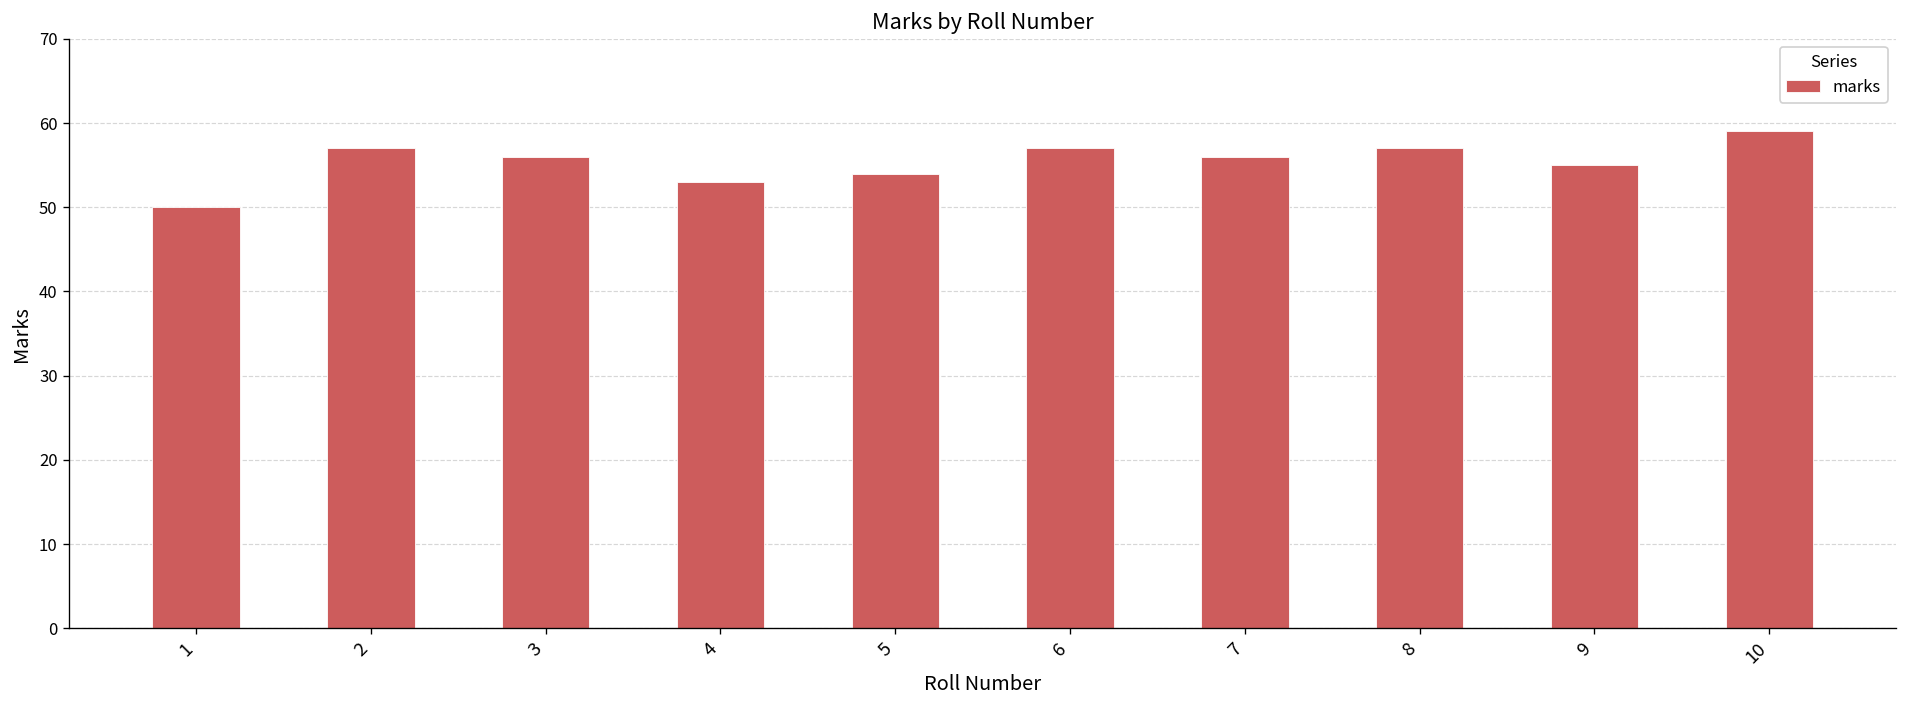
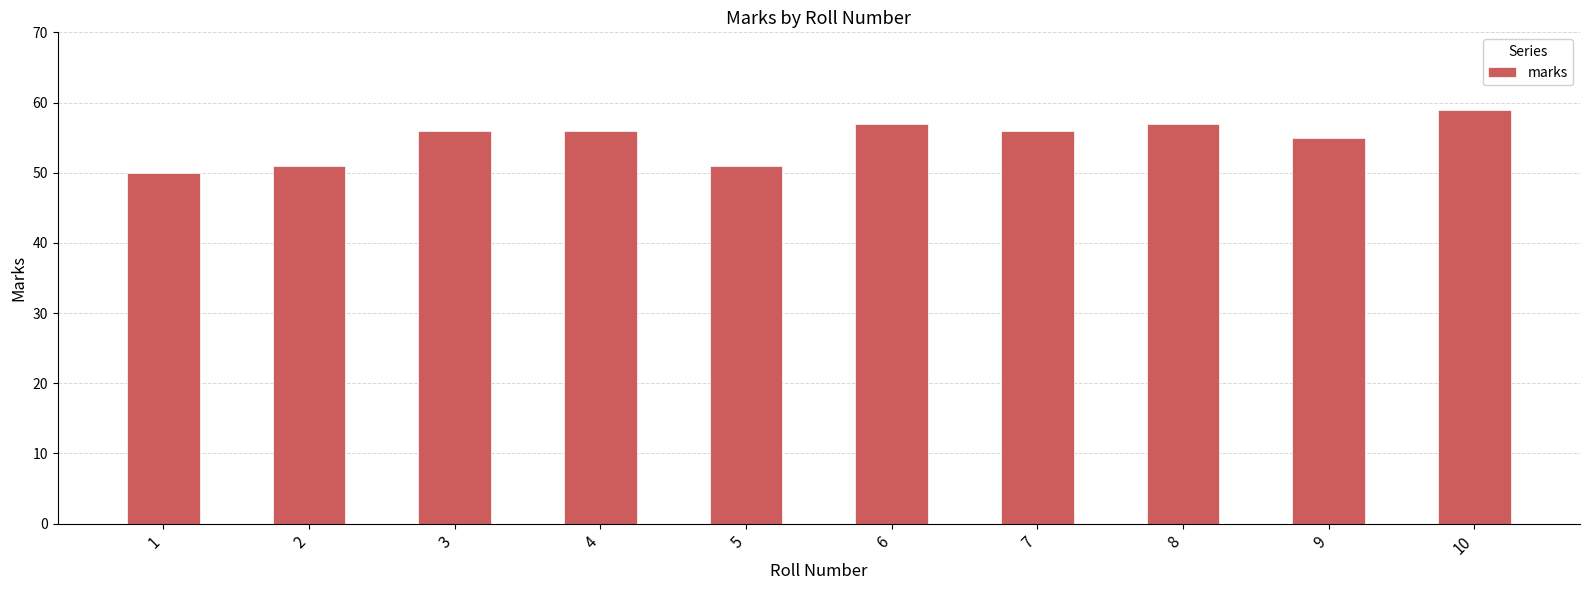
2: 57 -> 51
4: 53 -> 56
5: 54 -> 51
